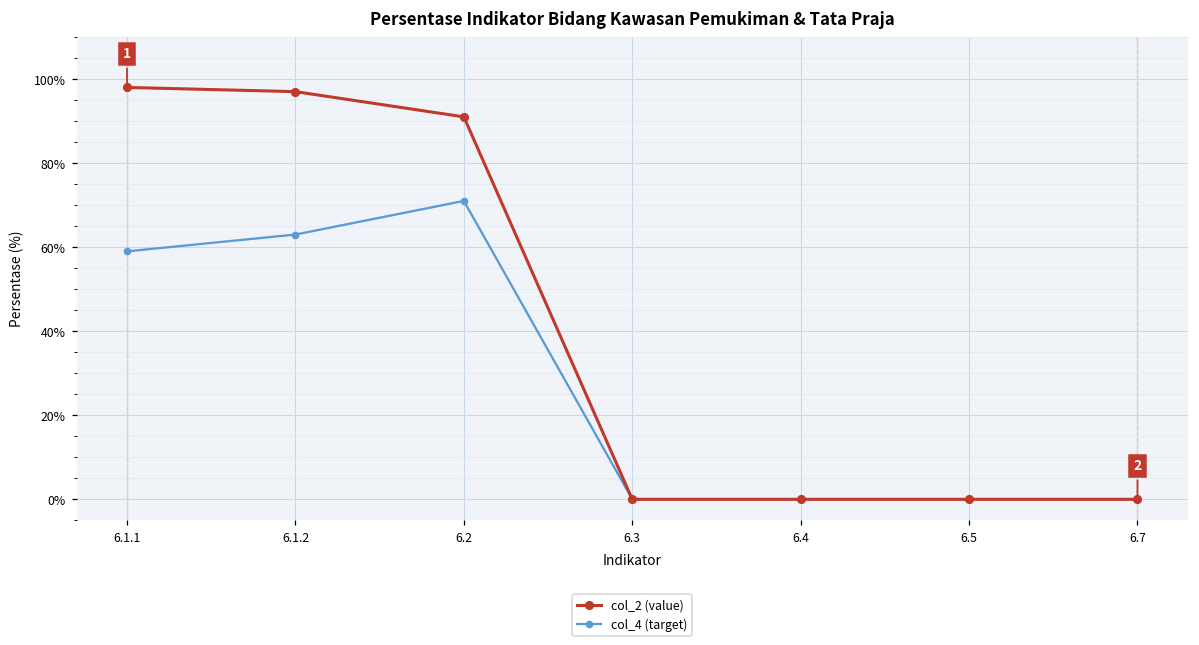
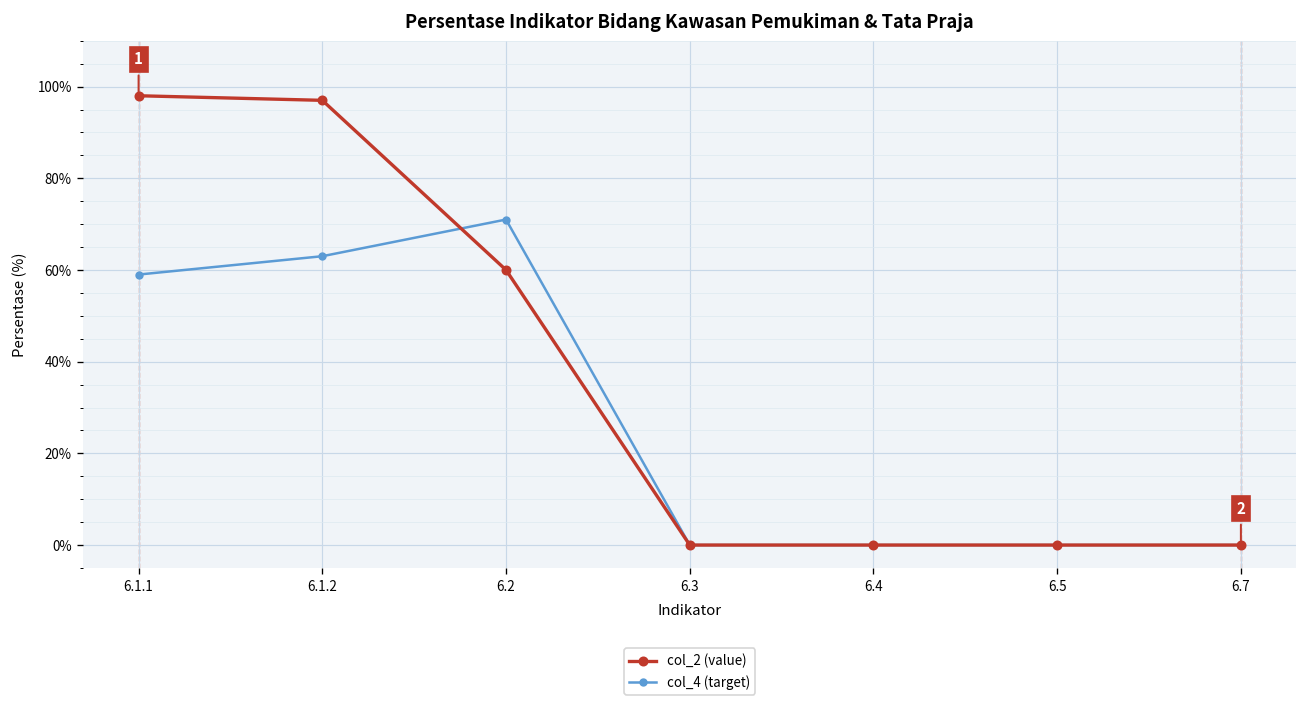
col_2 (value), 6.2: 91% -> 60%
